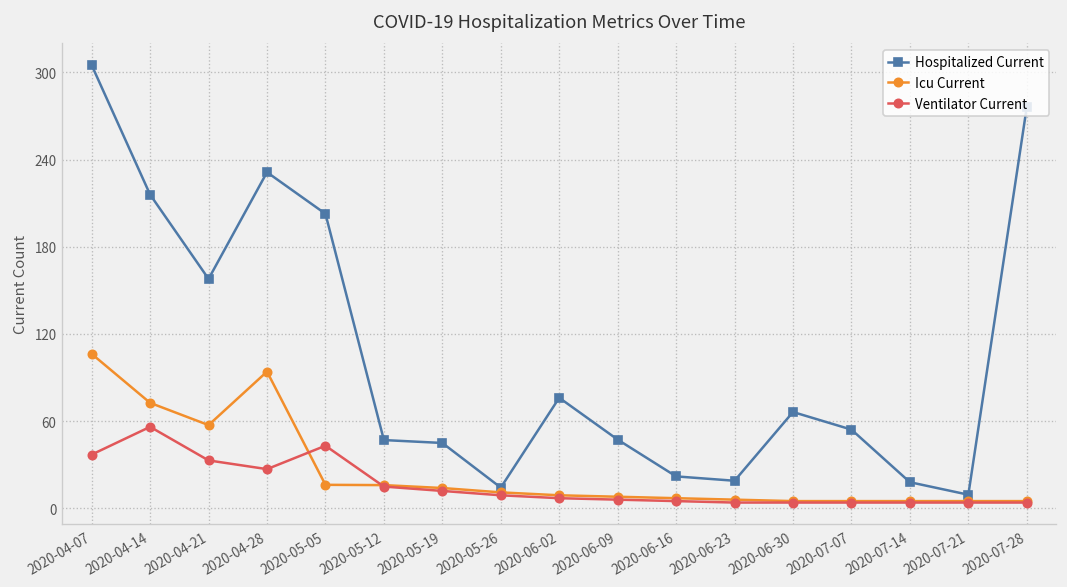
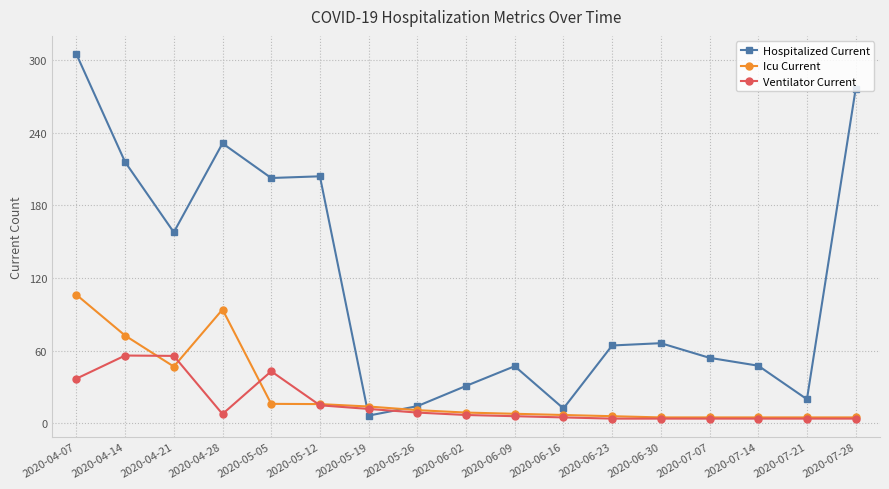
Icu Current, 2020-04-21: 57 -> 47
Ventilator Current, 2020-04-21: 33 -> 56
Ventilator Current, 2020-04-28: 27 -> 8
Hospitalized Current, 2020-05-12: 47 -> 204
Hospitalized Current, 2020-05-19: 45 -> 7
Hospitalized Current, 2020-06-02: 76 -> 31
Hospitalized Current, 2020-06-16: 22 -> 12
Hospitalized Current, 2020-06-23: 19 -> 64
Hospitalized Current, 2020-07-14: 18 -> 48
Hospitalized Current, 2020-07-21: 9 -> 20
